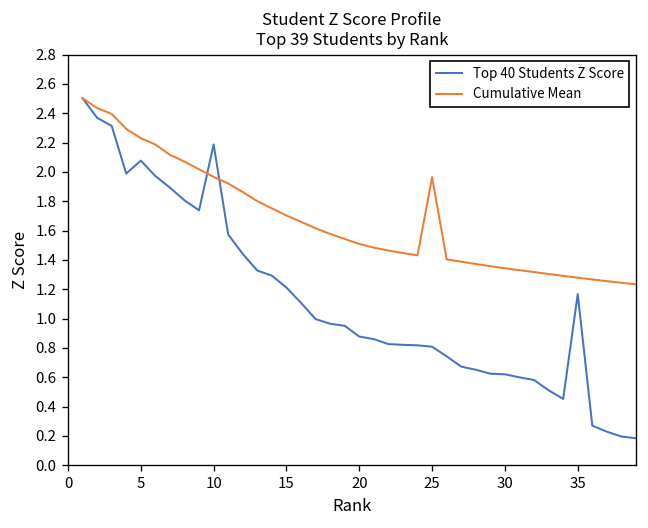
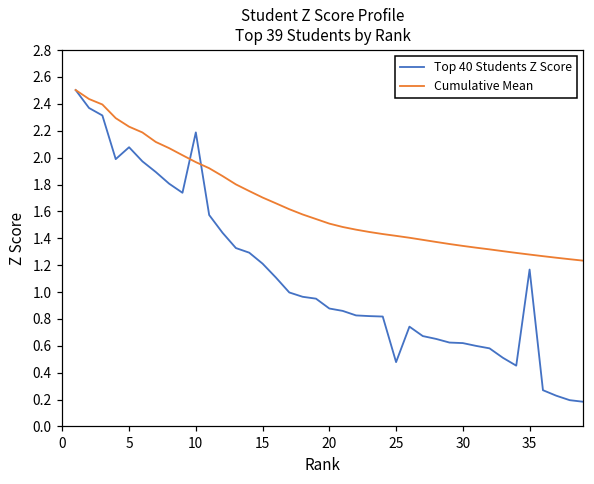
Top 40 Students Z Score, 25: 0.81 -> 0.48
Cumulative Mean, 25: 1.96 -> 1.42
